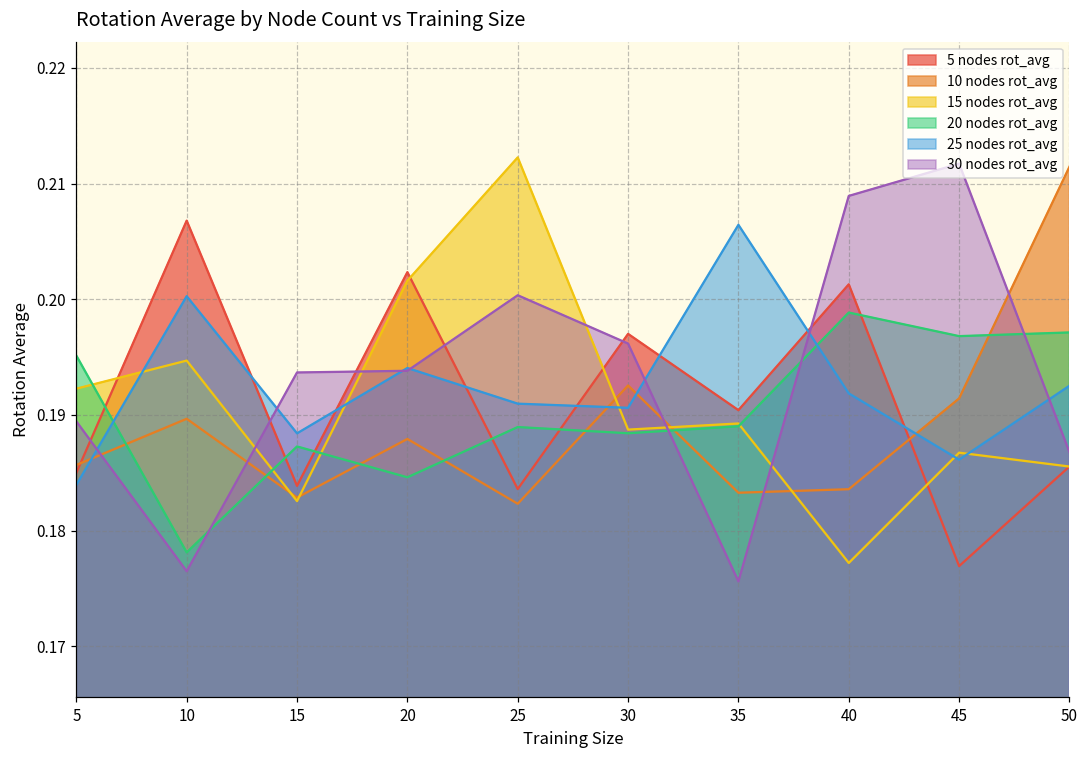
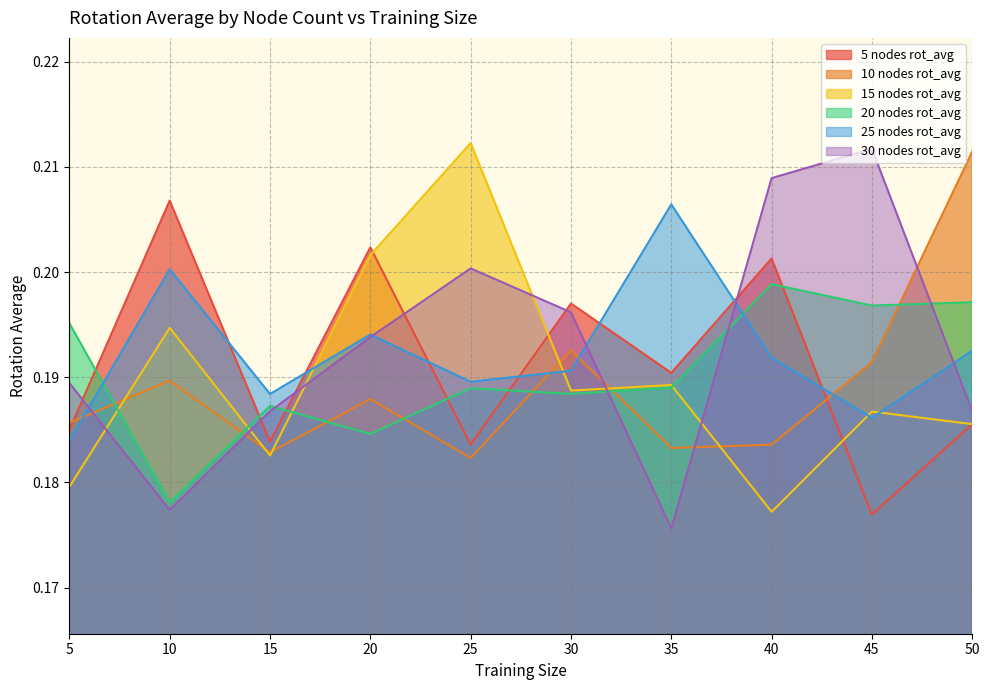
15 nodes rot_avg, 5: 0.1923 -> 0.1796
30 nodes rot_avg, 10: 0.1765 -> 0.1774
30 nodes rot_avg, 15: 0.1937 -> 0.1868
25 nodes rot_avg, 25: 0.1910 -> 0.1896
